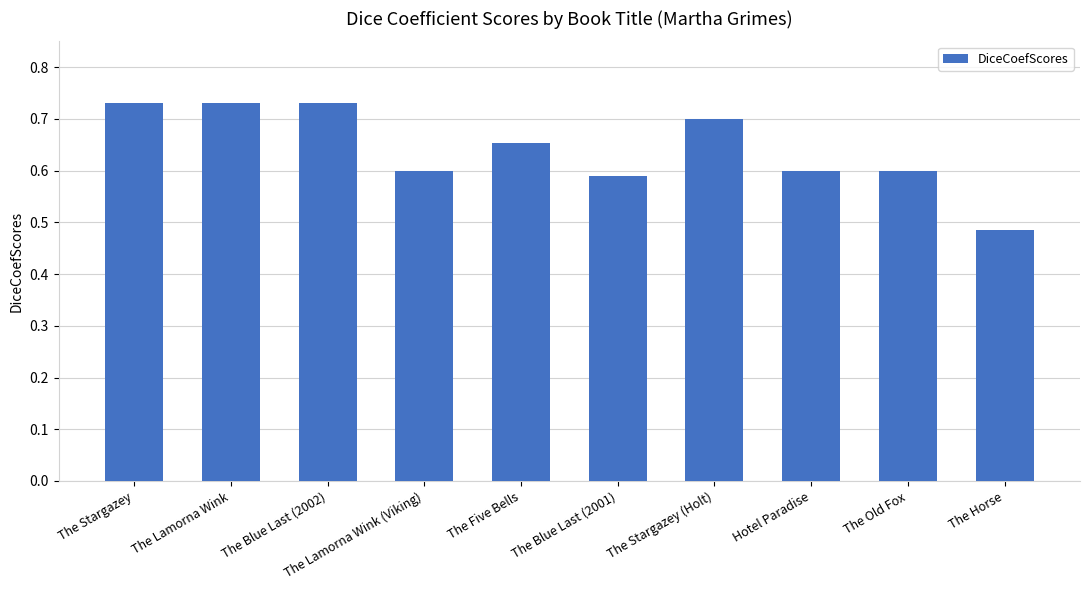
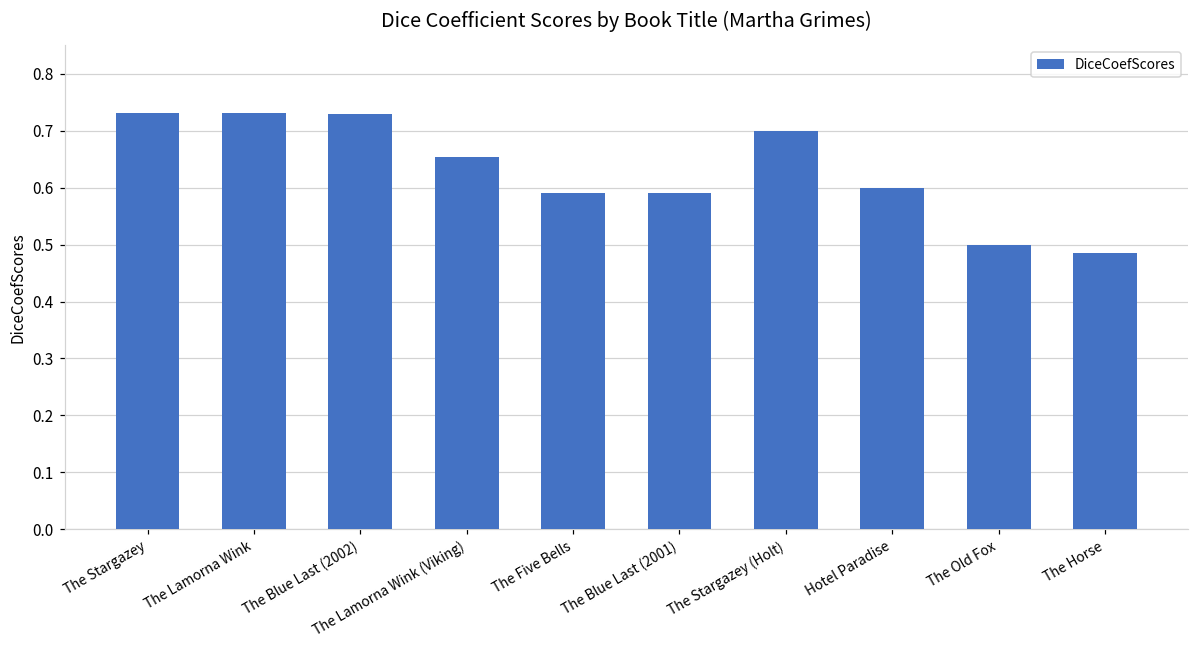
The Lamorna Wink (Viking): 0.60 -> 0.65
The Five Bells: 0.65 -> 0.59
The Old Fox: 0.6 -> 0.5
